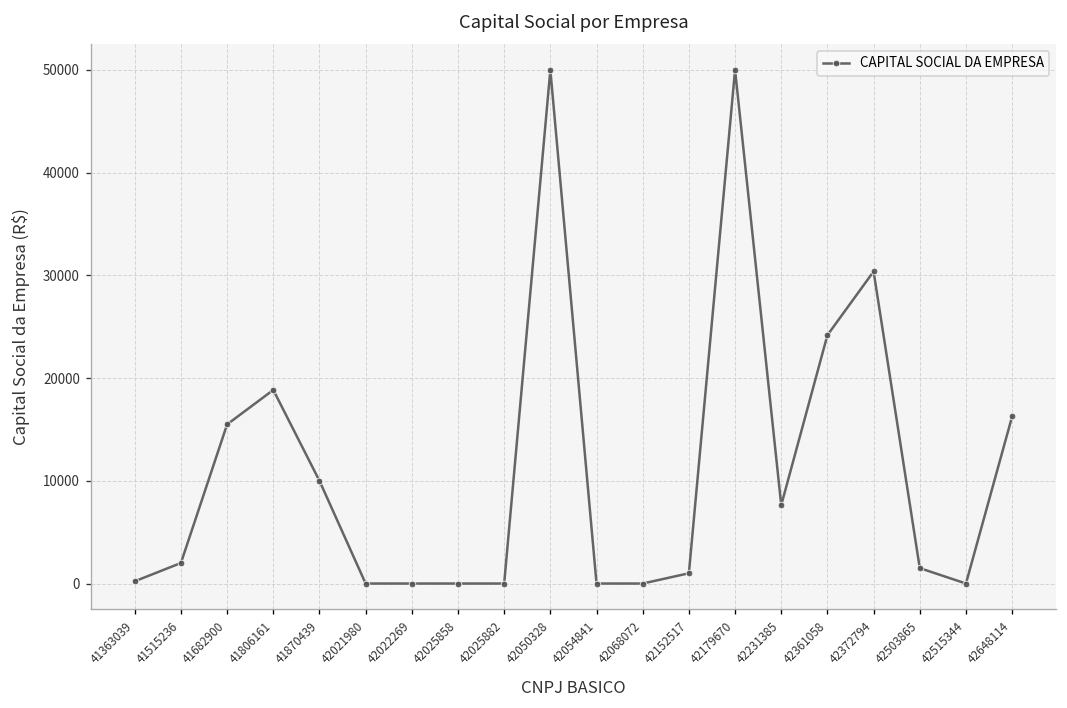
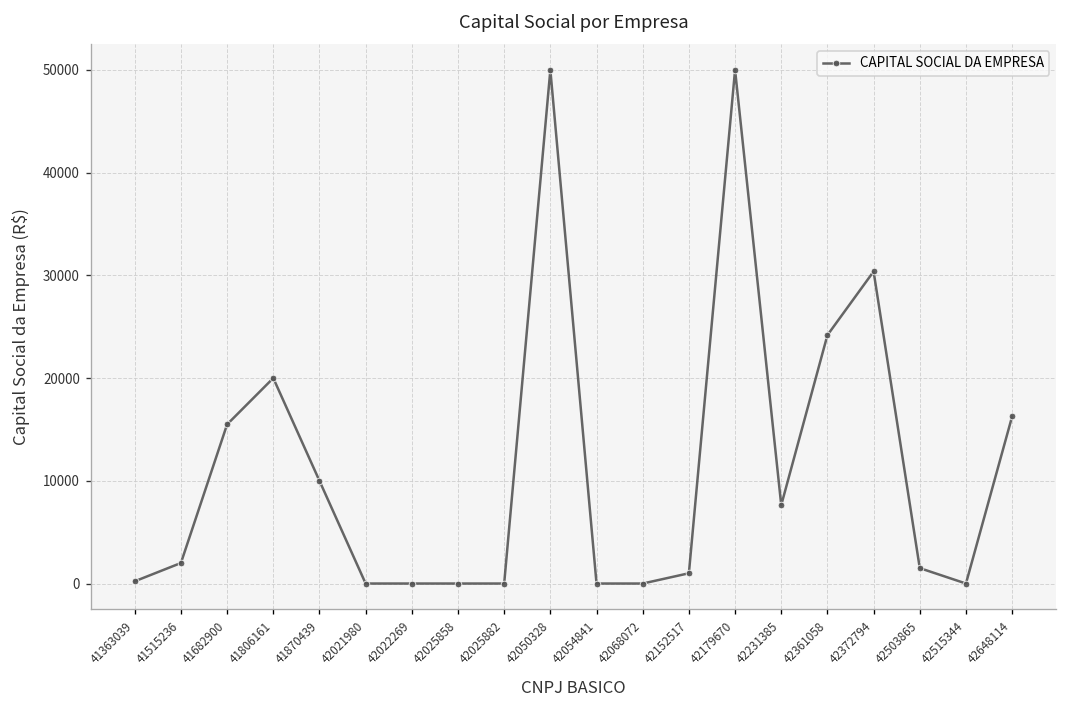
41806161: 19000 -> 20000
